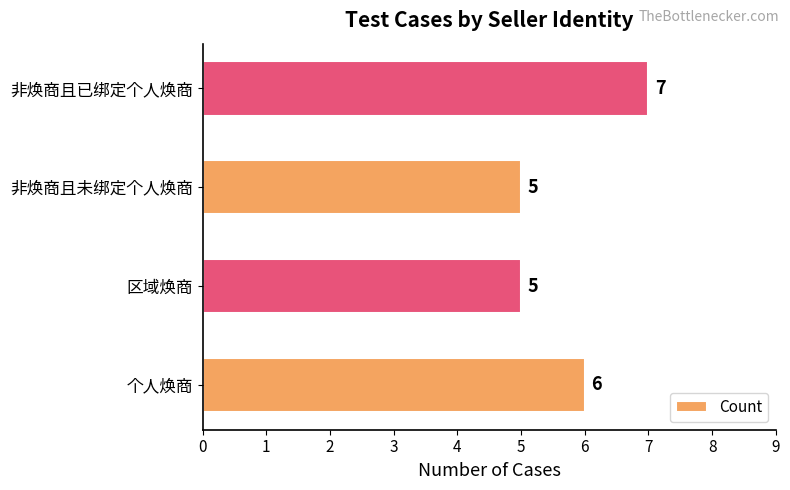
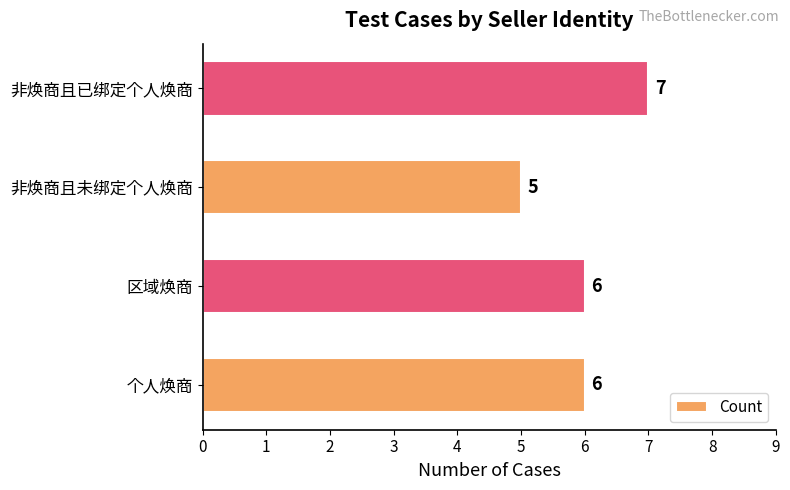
区域焕商: 5 -> 6
